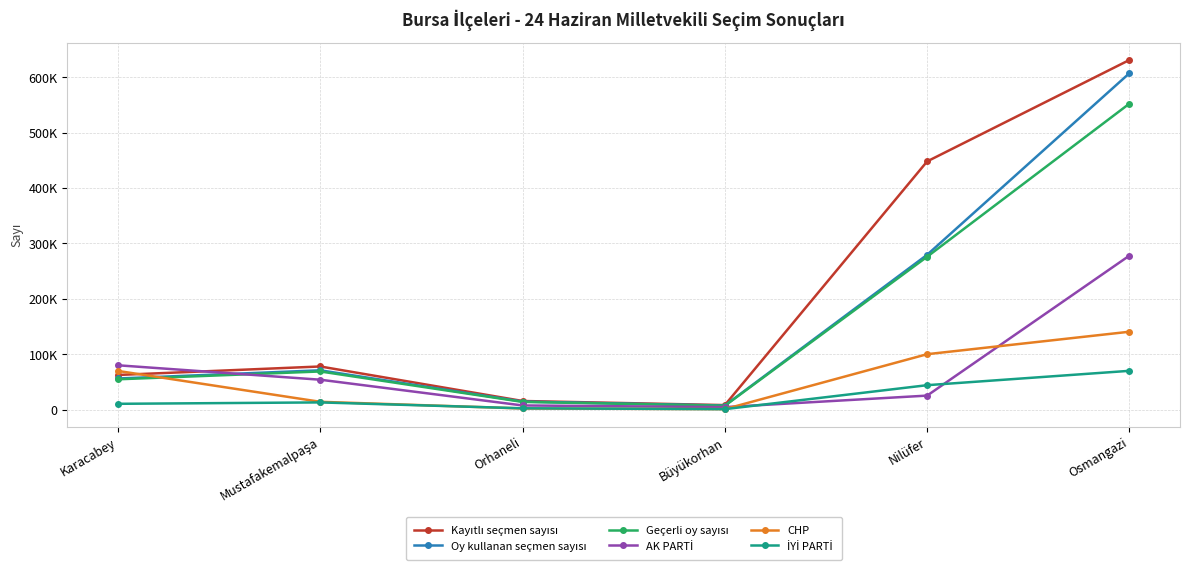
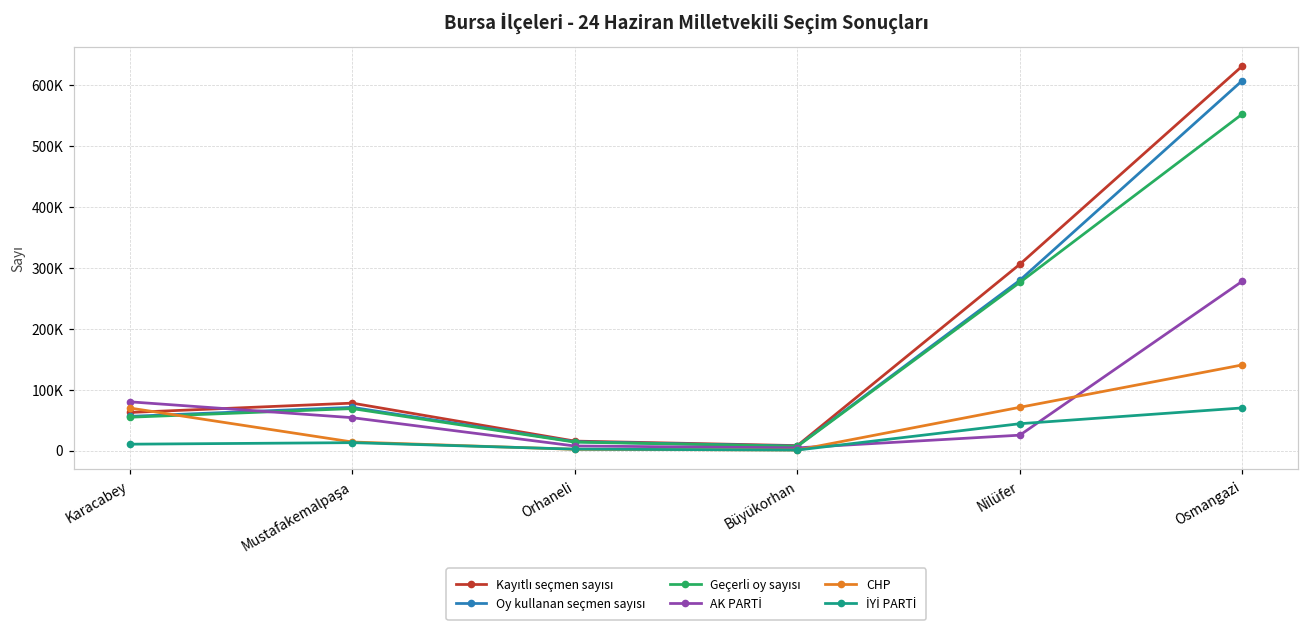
Kayıtlı seçmen sayısı, Nilüfer: 450000 -> 310000
CHP, Nilüfer: 100000 -> 70000
